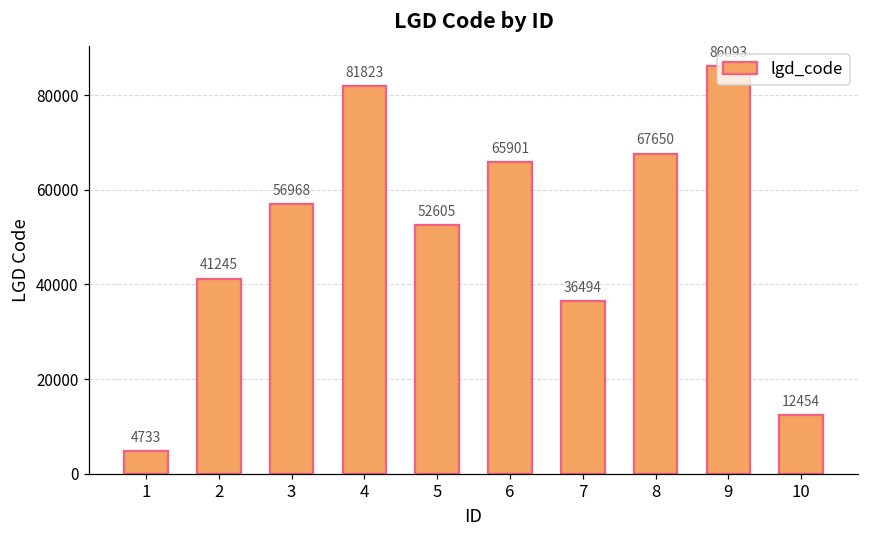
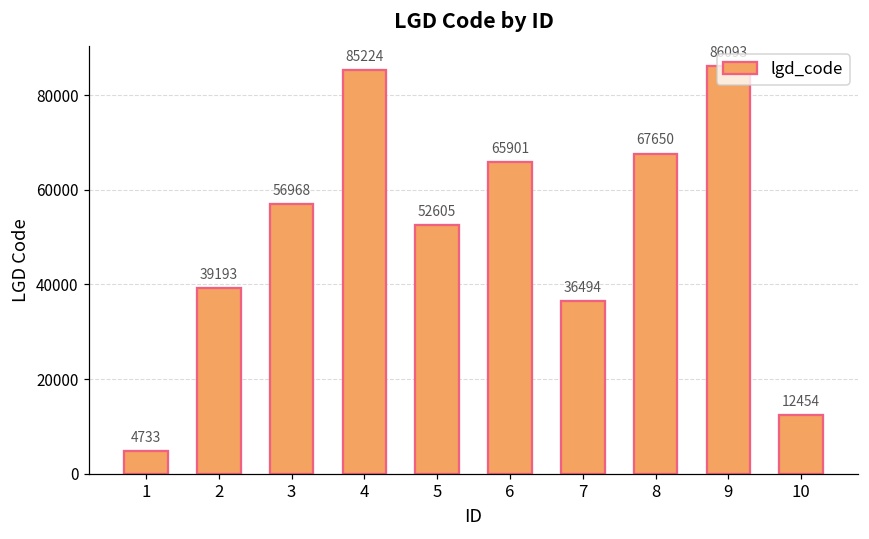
2: 41245 -> 39193
4: 81823 -> 85224
